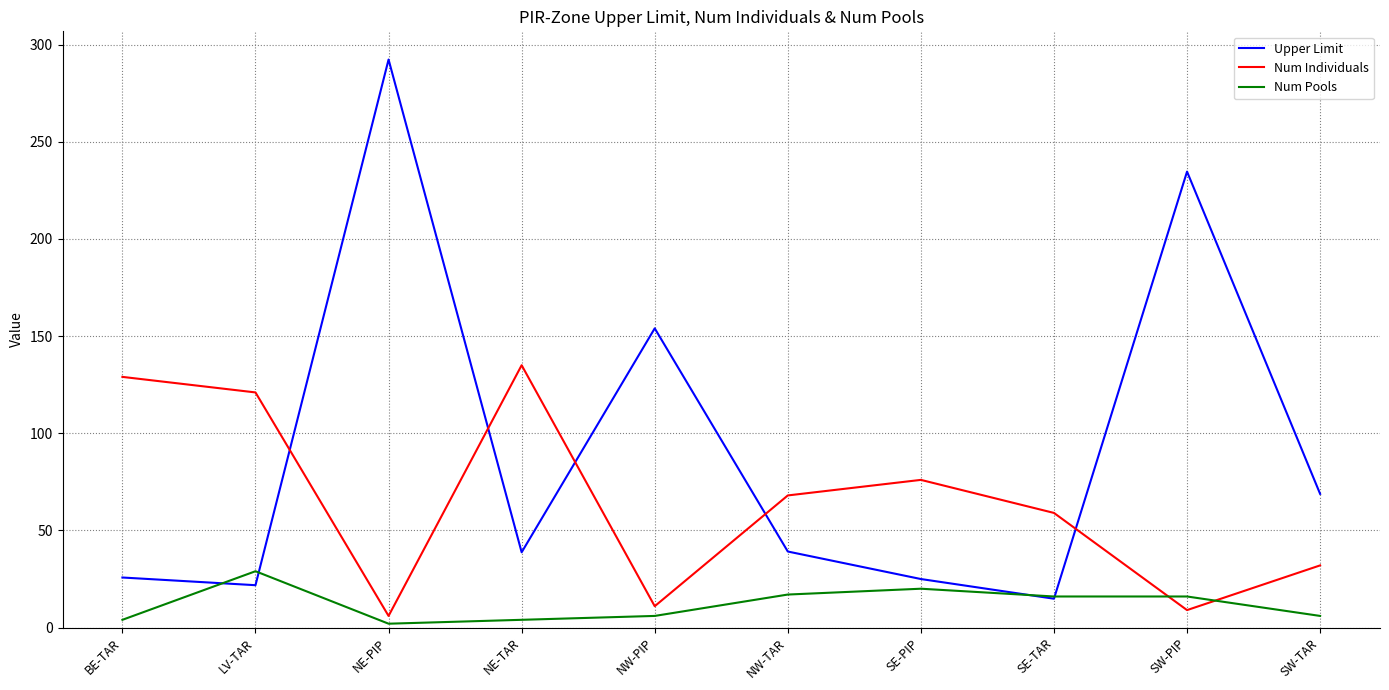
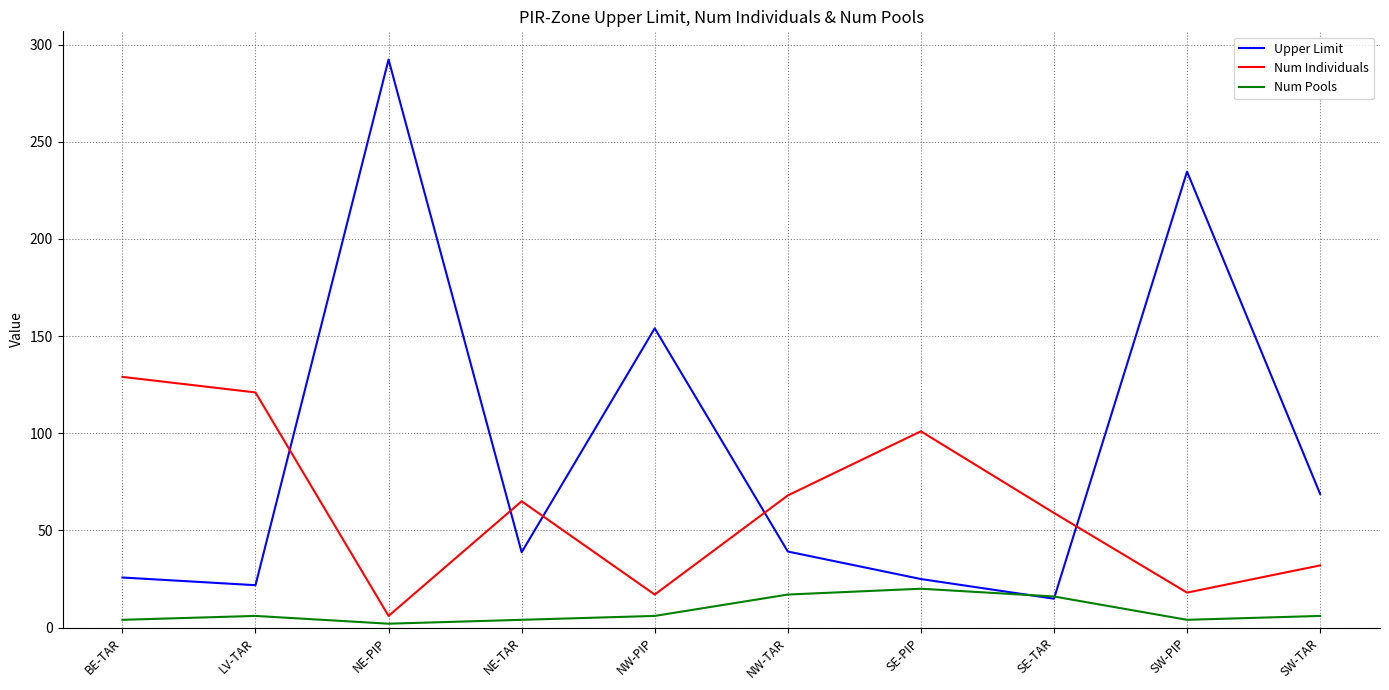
Num Pools, LV-TAR: 29 -> 6
Num Individuals, NE-TAR: 135 -> 65
Num Individuals, NW-PIP: 11 -> 17
Num Individuals, SE-PIP: 76 -> 101
Num Individuals, SW-PIP: 9 -> 18
Num Pools, SW-PIP: 16 -> 4
